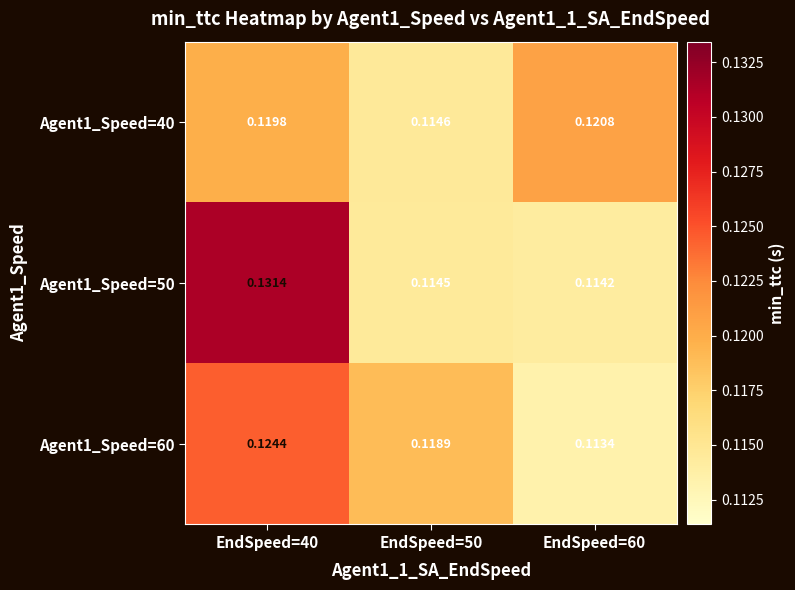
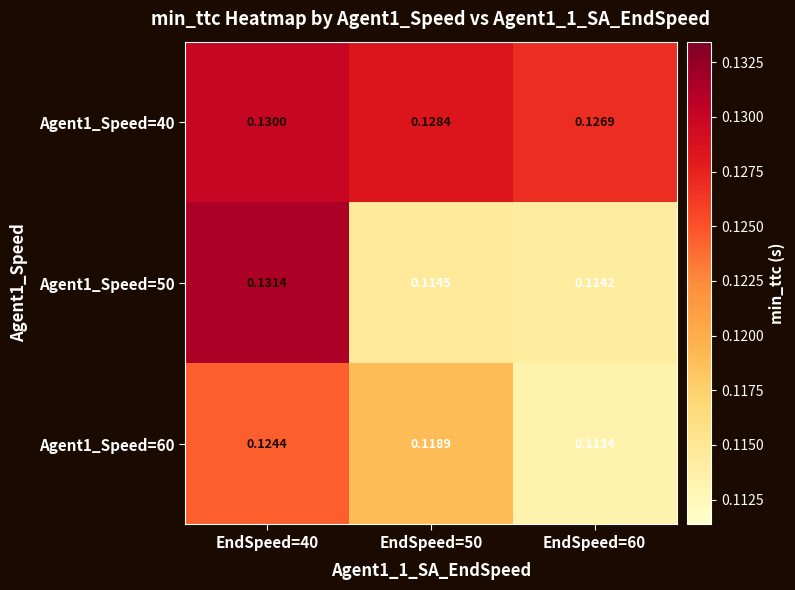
Agent1_Speed=40, EndSpeed=40: 0.1198 -> 0.1300
Agent1_Speed=40, EndSpeed=50: 0.1146 -> 0.1284
Agent1_Speed=40, EndSpeed=60: 0.1208 -> 0.1269
